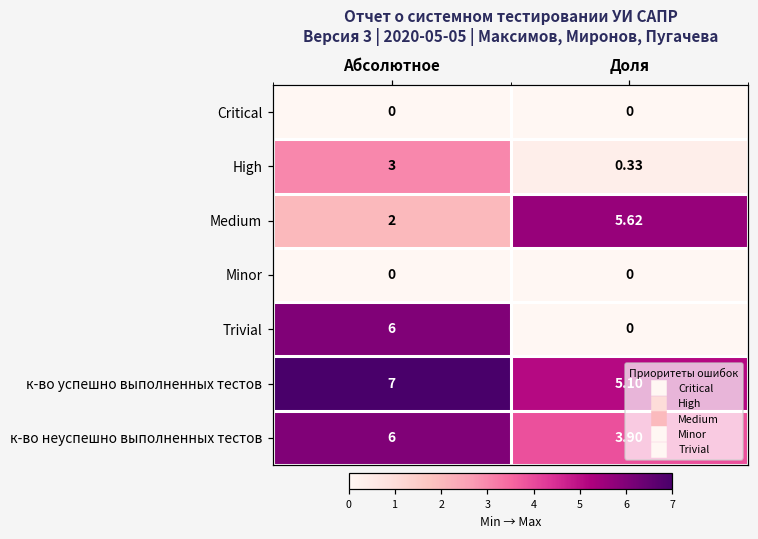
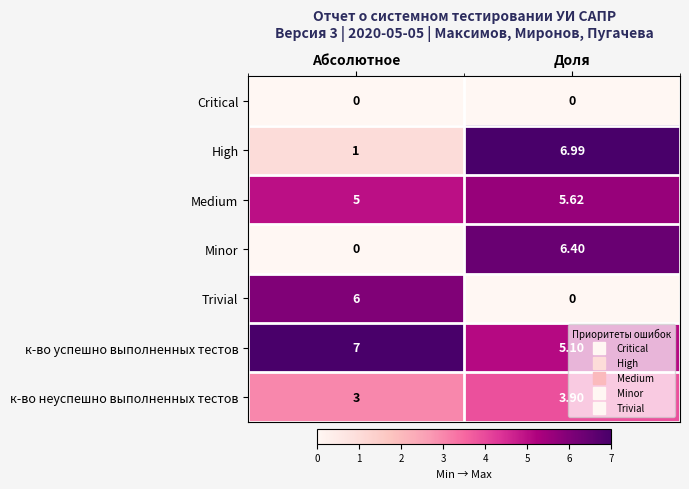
High, Абсолютное: 3 -> 1
High, Доля: 0.33 -> 6.99
Medium, Абсолютное: 2 -> 5
Minor, Доля: 0 -> 6.40
к-во неуспешно выполненных тестов, Абсолютное: 6 -> 3
